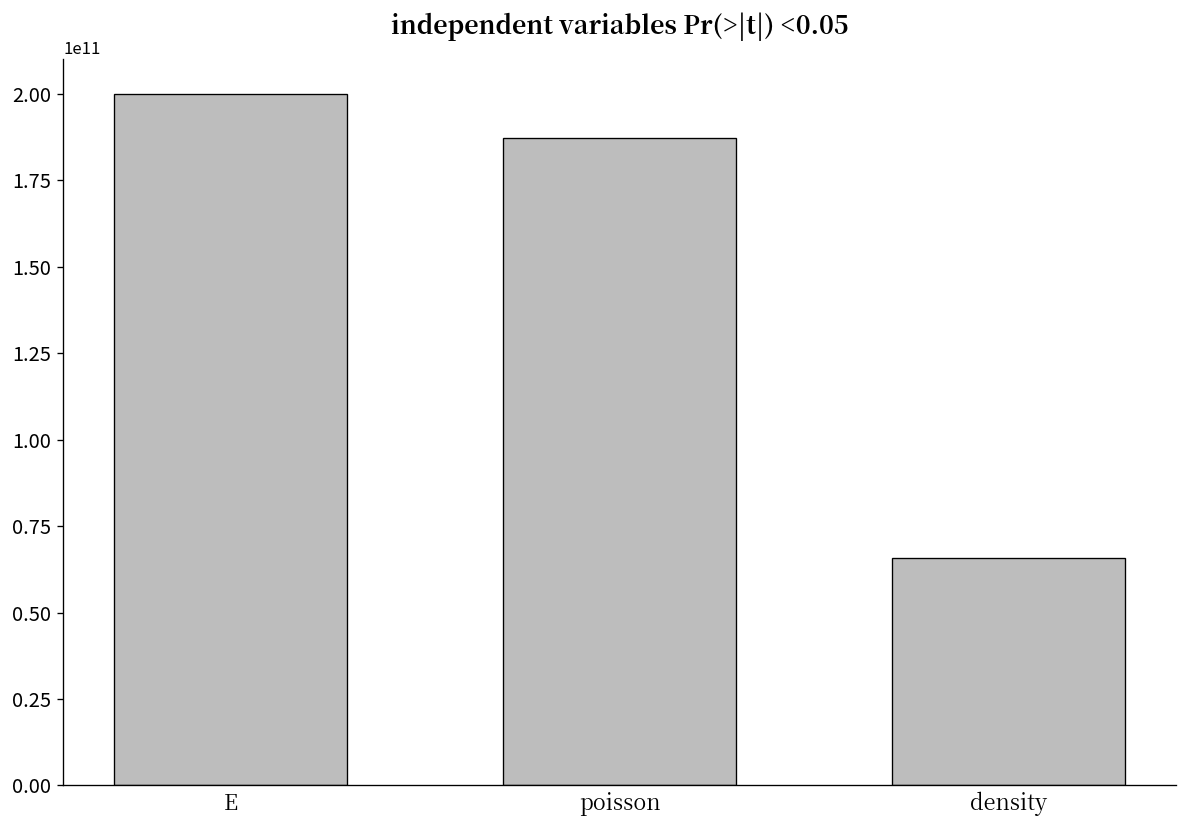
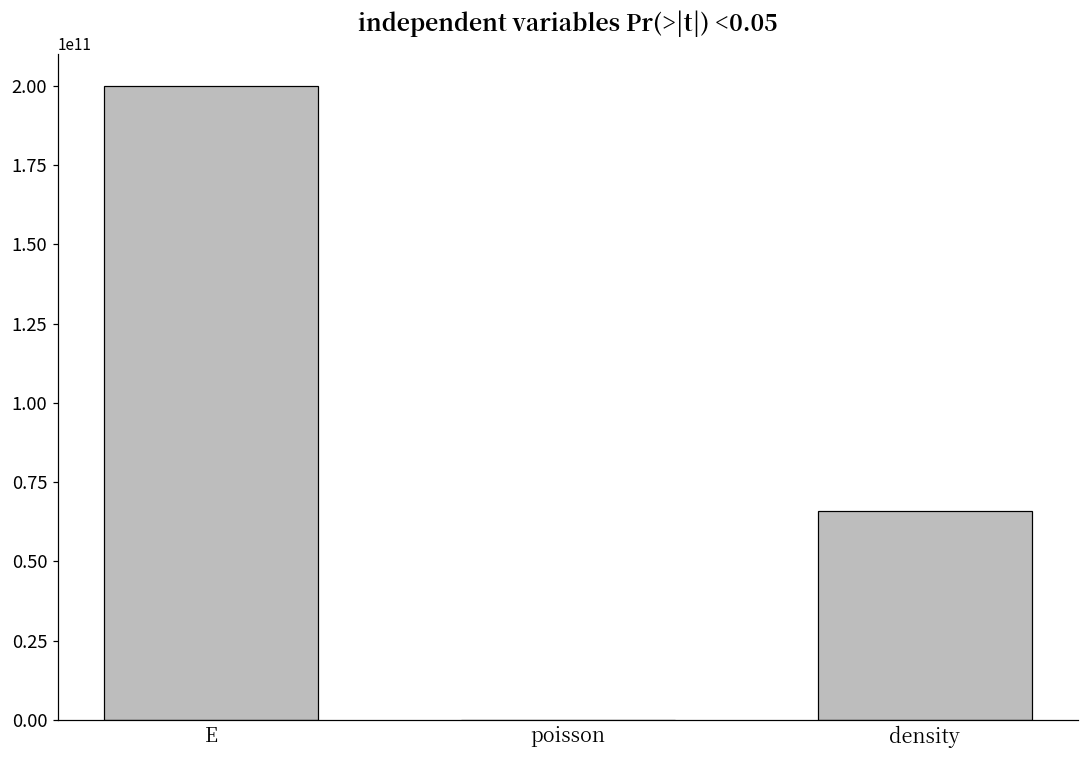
poisson: 187000000000 -> 0
